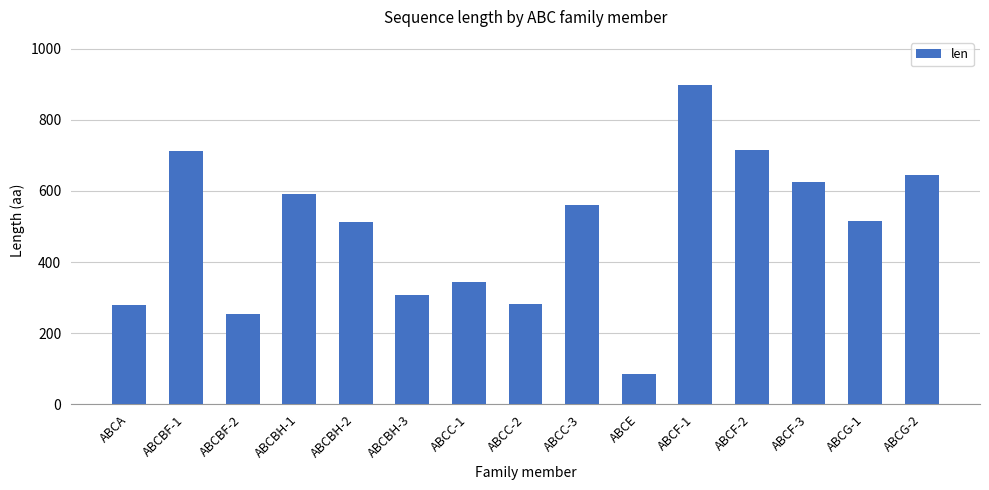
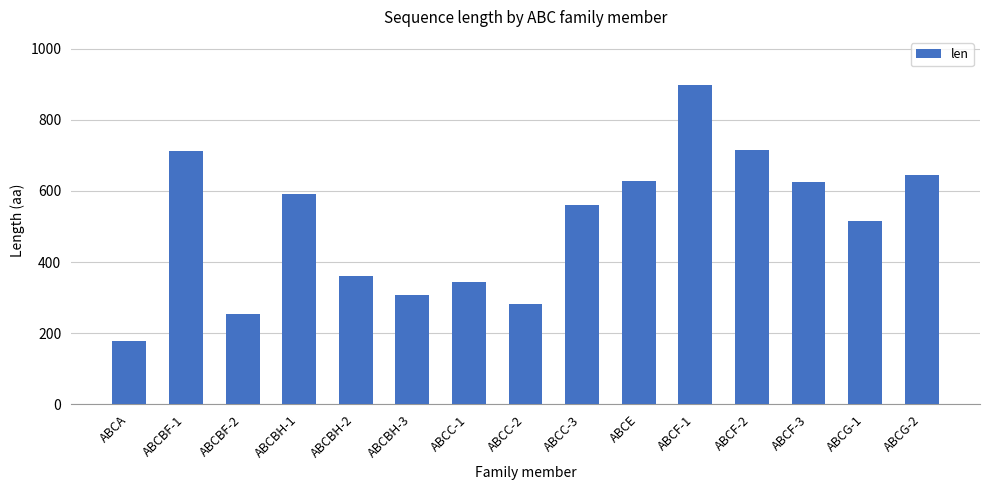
ABCA: 280 -> 180
ABCBH-2: 510 -> 360
ABCE: 90 -> 630
